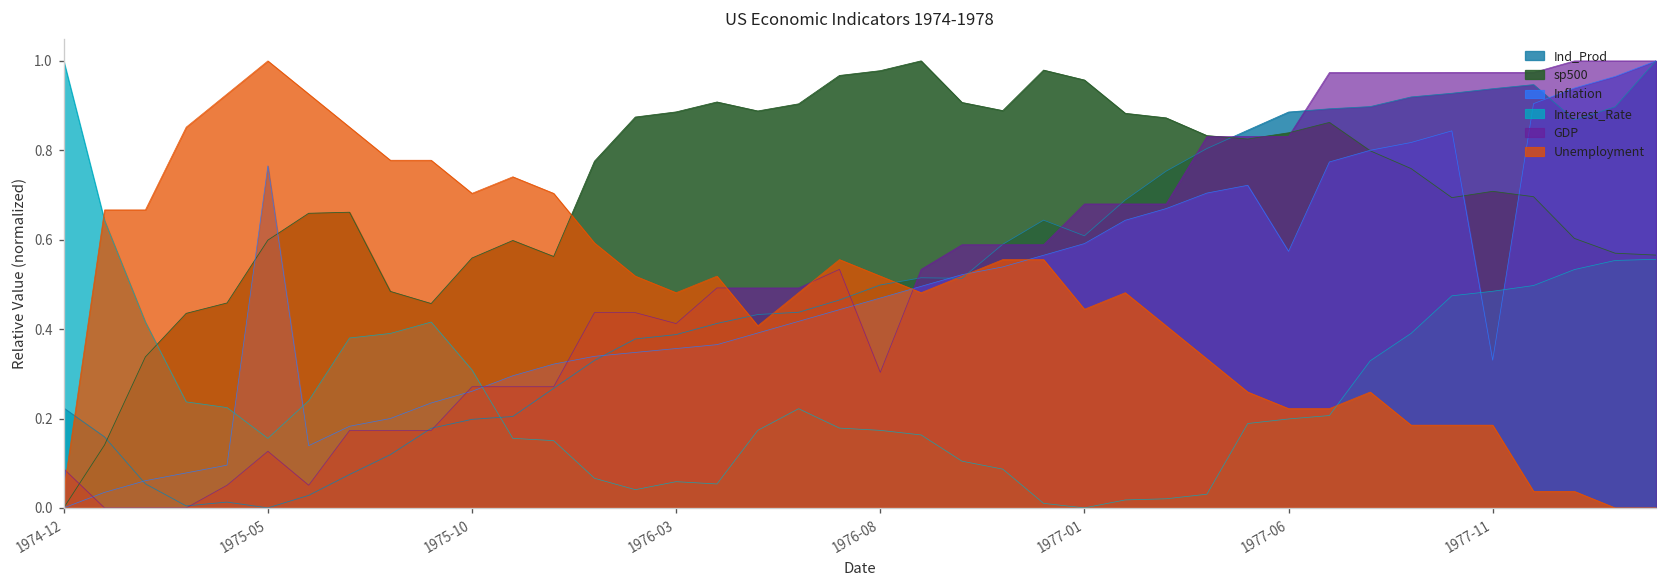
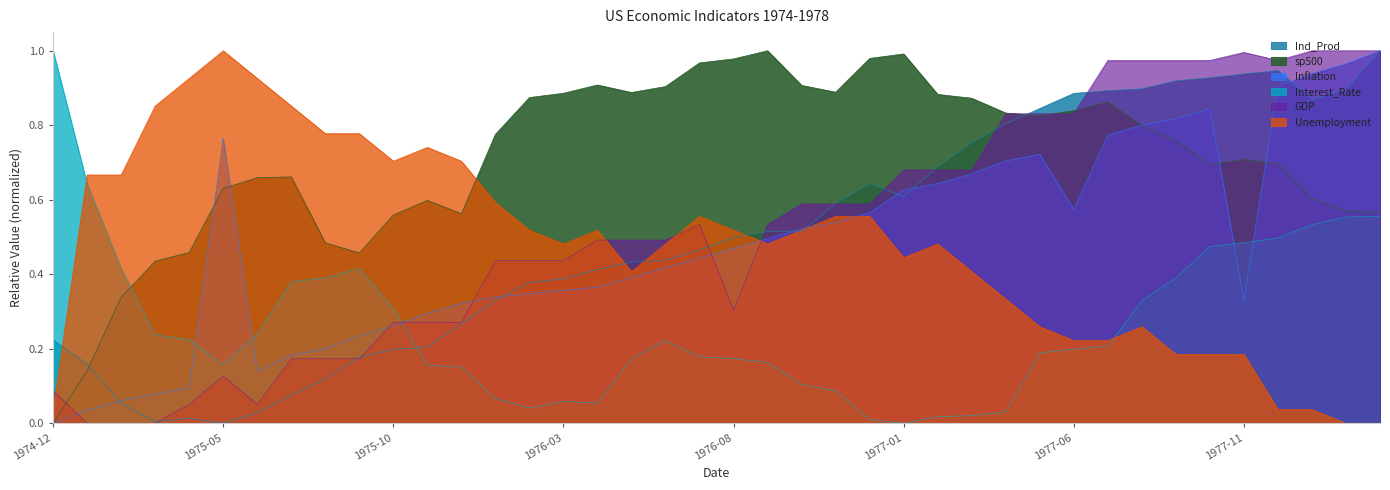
sp500, 1975-05: 0.60 -> 0.63
GDP, 1976-03: 0.41 -> 0.44
sp500, 1977-01: 0.96 -> 0.99
Inflation, 1977-01: 0.59 -> 0.63
GDP, 1977-11: 0.97 -> 1.00
